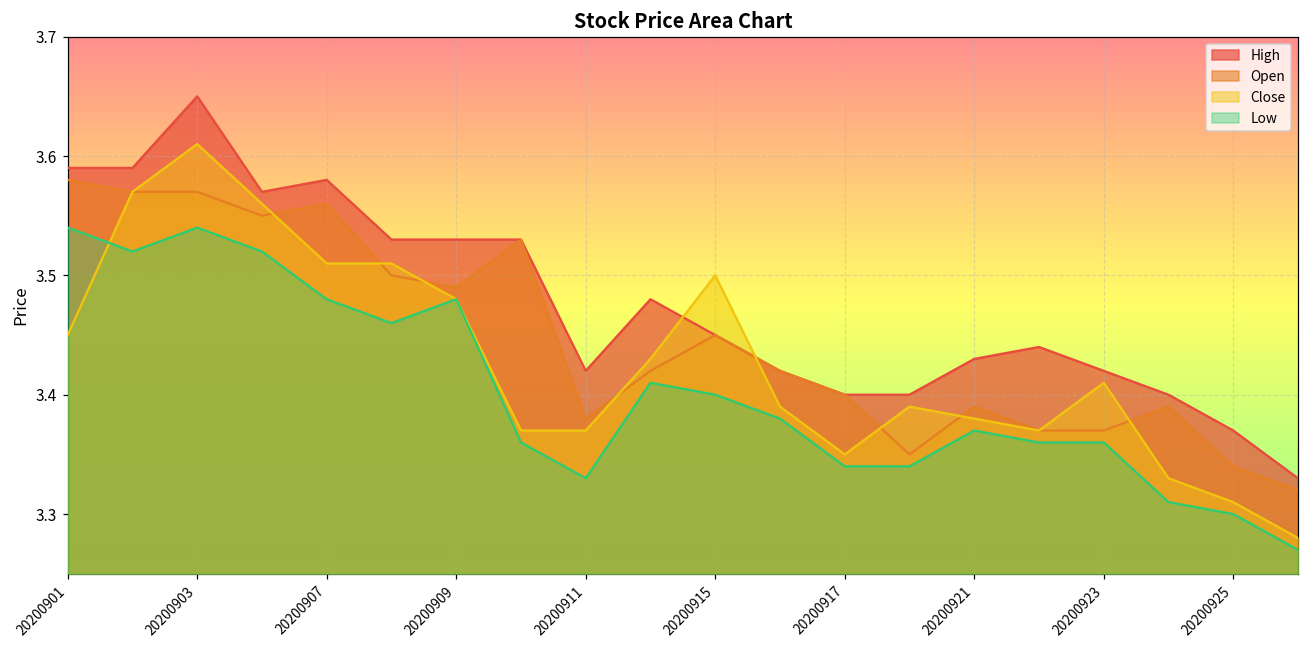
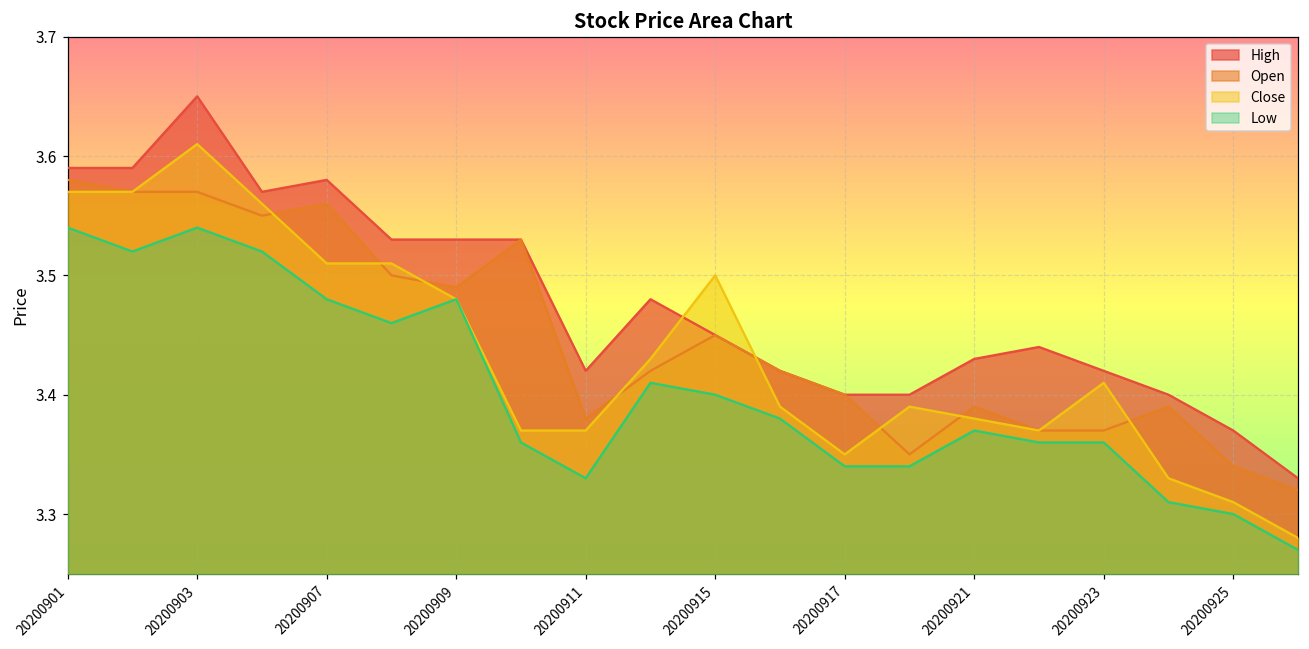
Close, 20200901: 3.45 -> 3.57
